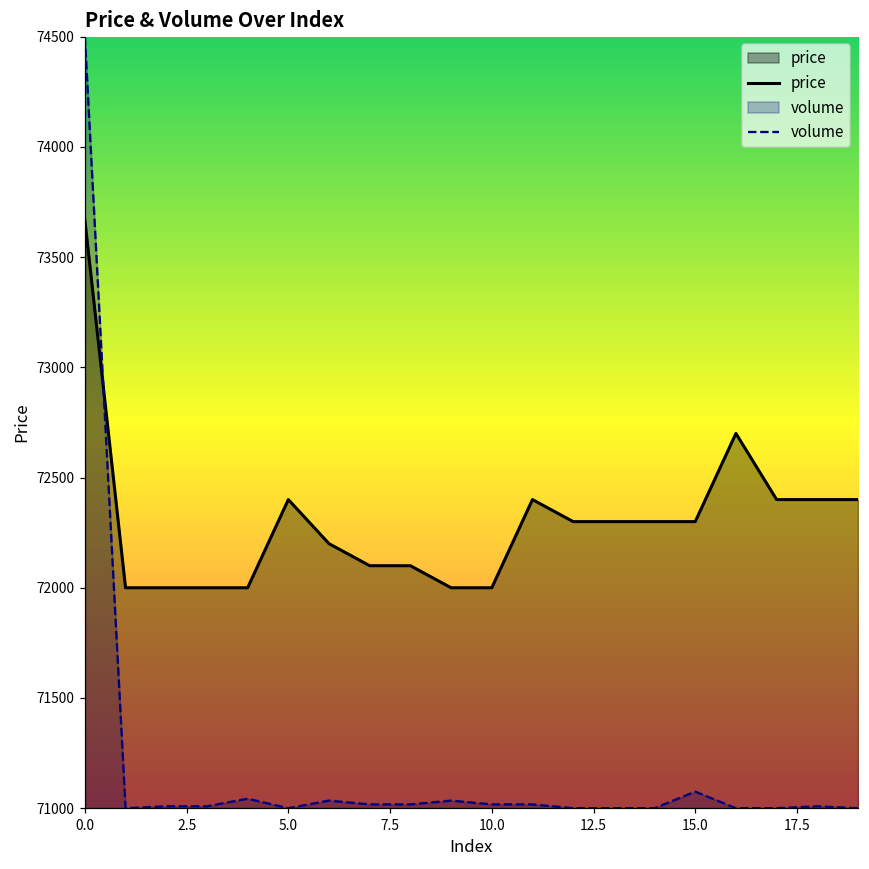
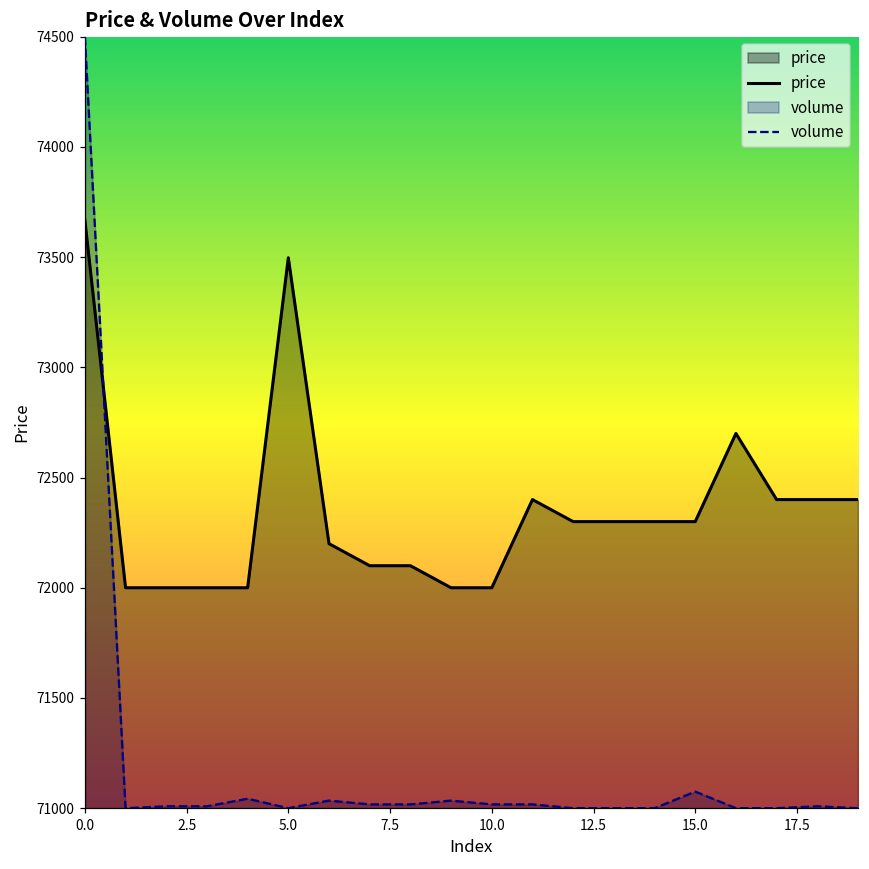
price, 5.0: 72400 -> 73500
